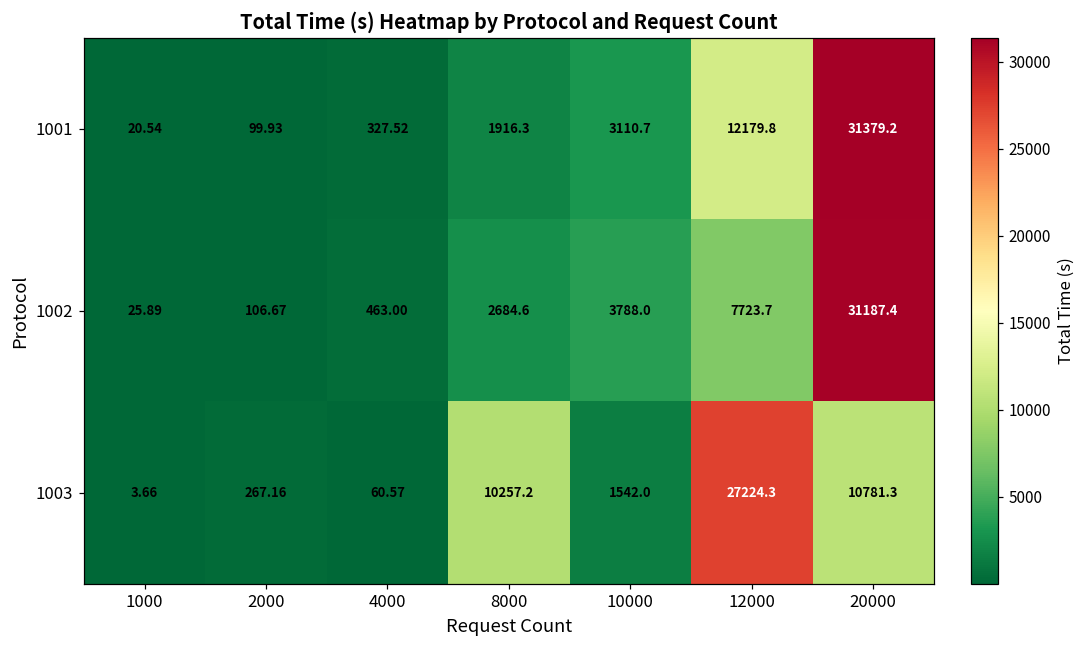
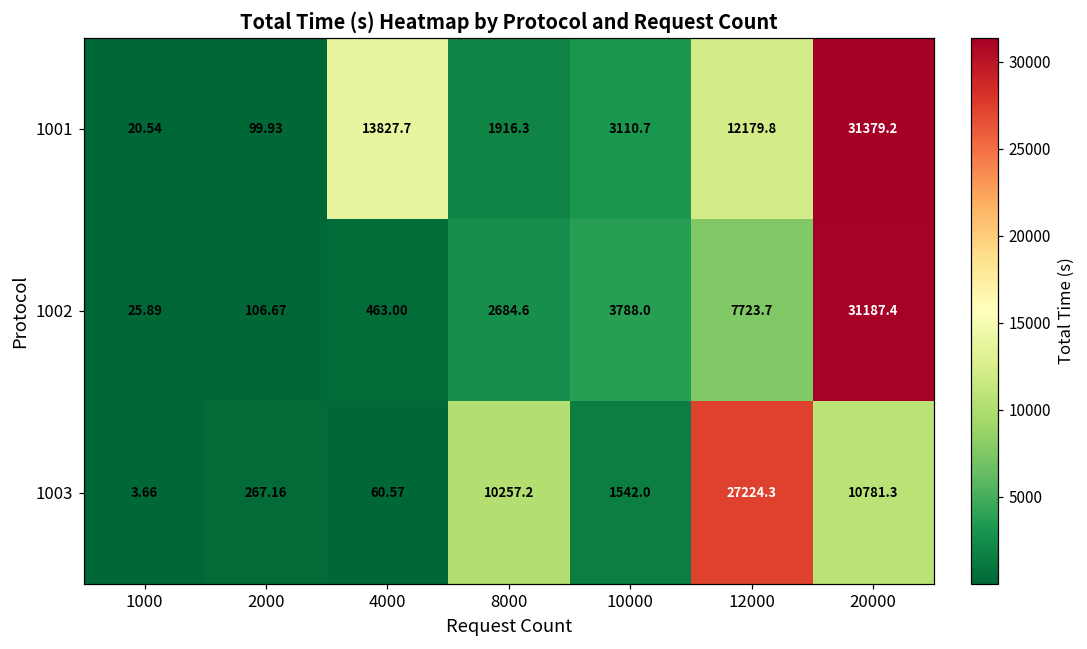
1001, 4000: 327.52 -> 13827.7
